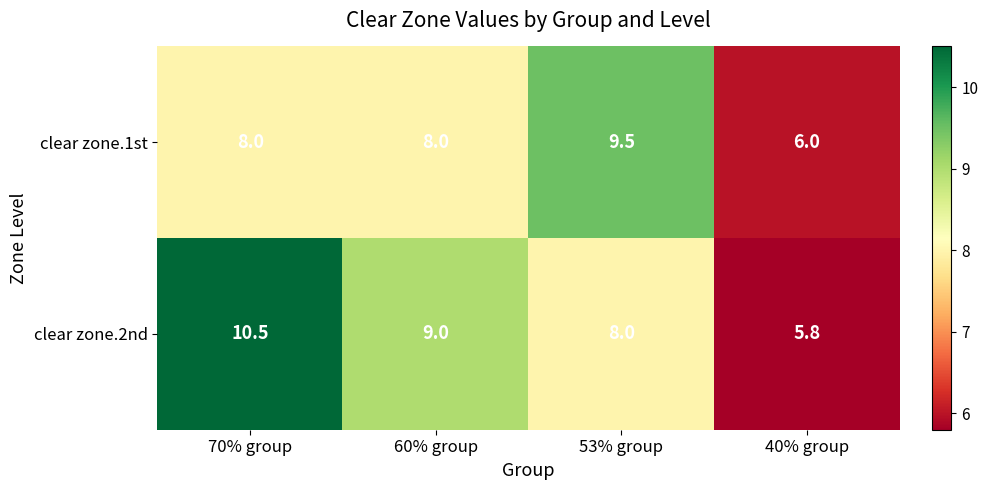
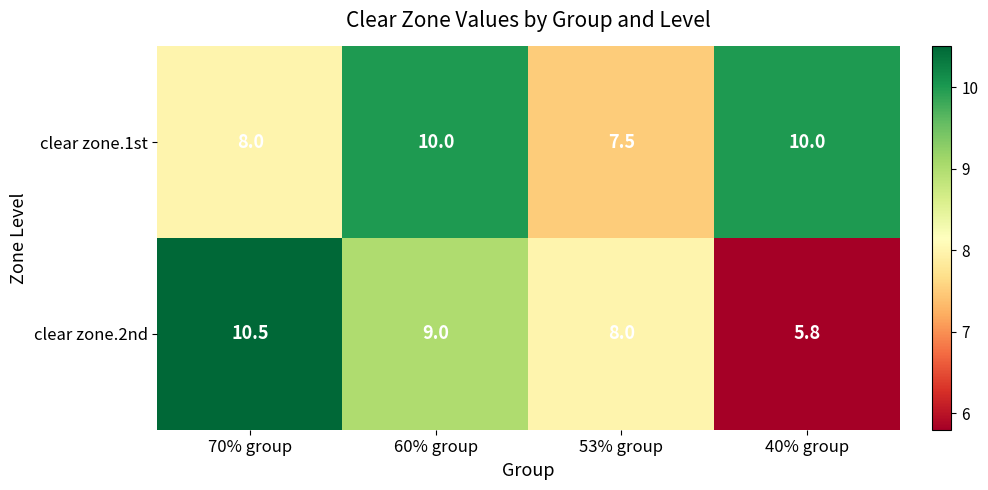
clear zone.1st, 60% group: 8.0 -> 10.0
clear zone.1st, 53% group: 9.5 -> 7.5
clear zone.1st, 40% group: 6.0 -> 10.0
